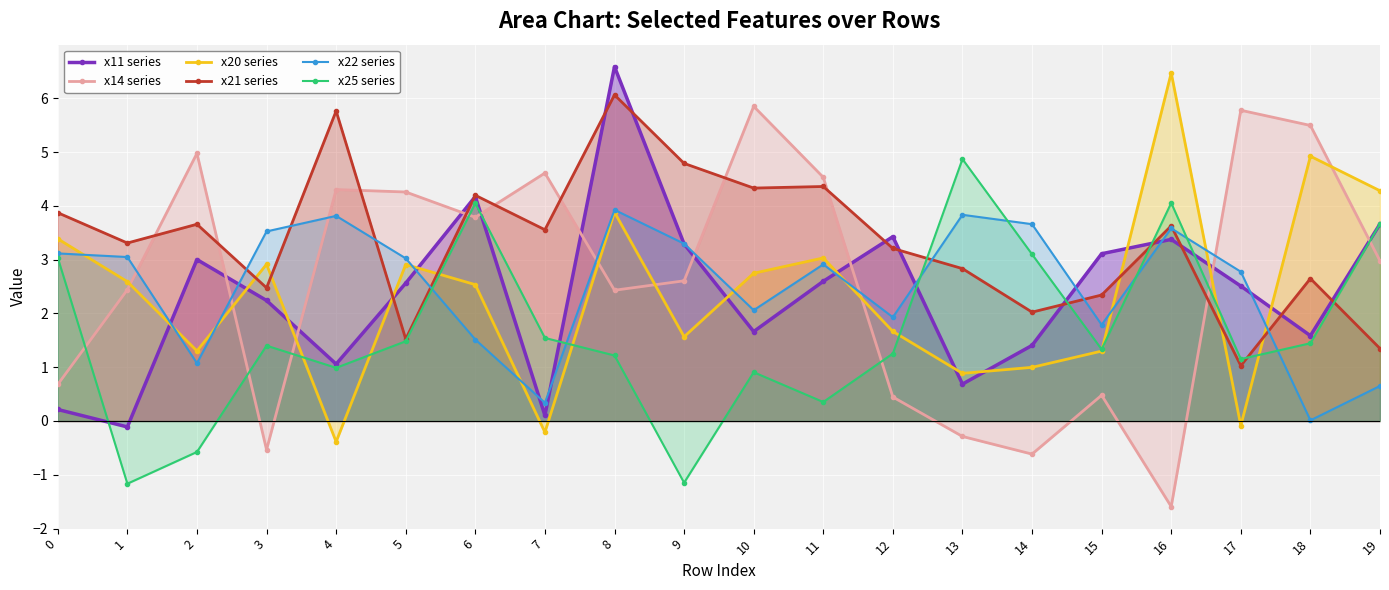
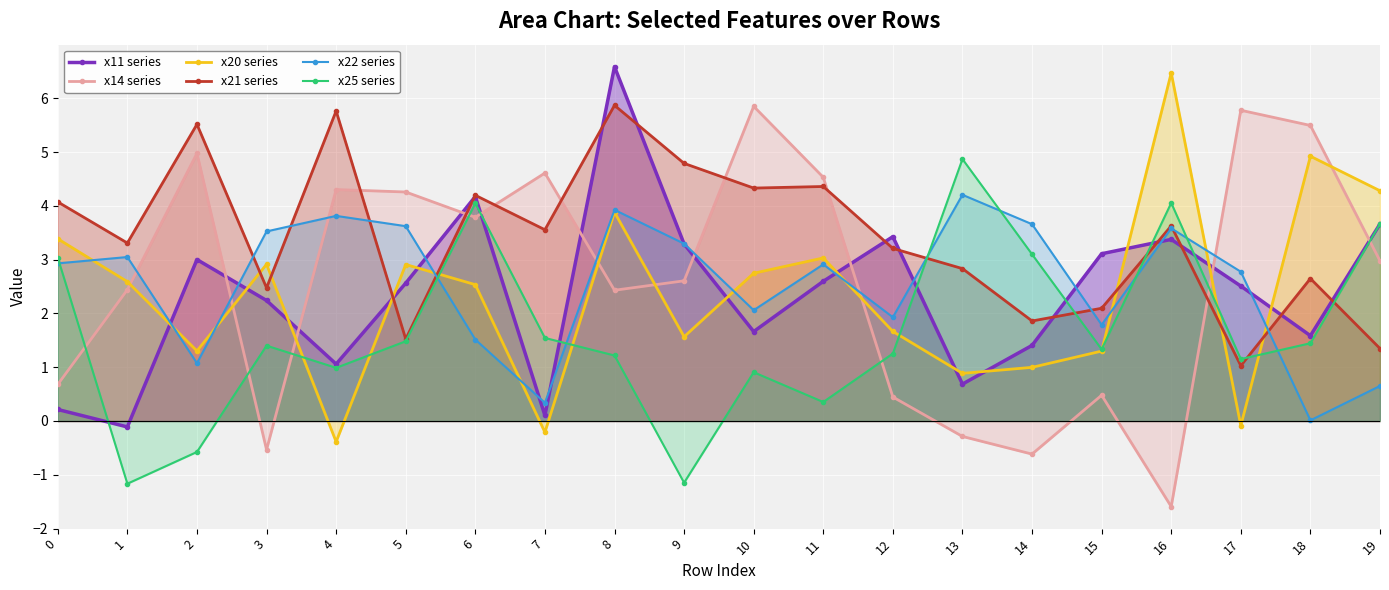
x21 series, 0: 3.9 -> 4.1
x22 series, 0: 3.1 -> 2.9
x21 series, 2: 3.7 -> 5.5
x22 series, 5: 3.0 -> 3.6
x21 series, 8: 6.1 -> 5.9
x22 series, 13: 3.8 -> 4.2
x21 series, 14: 2.0 -> 1.9
x21 series, 15: 2.3 -> 2.1
